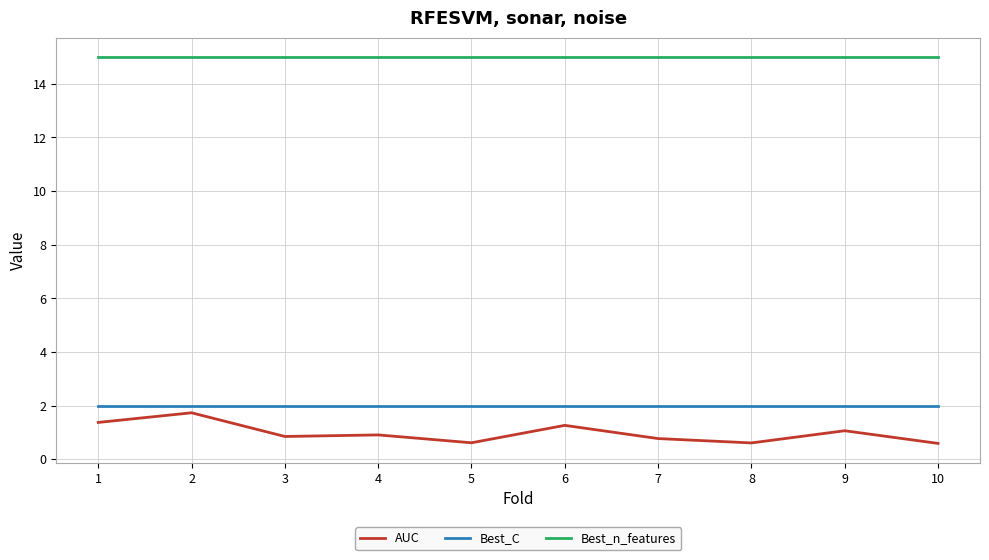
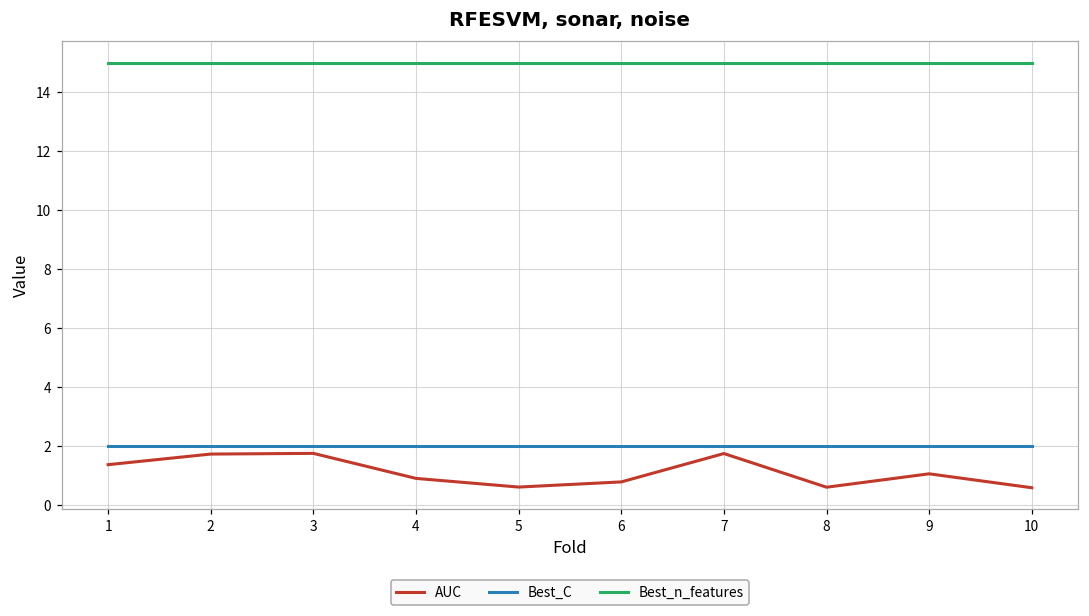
AUC, 3: 0.8 -> 1.8
AUC, 6: 1.3 -> 0.8
AUC, 7: 0.8 -> 1.7
